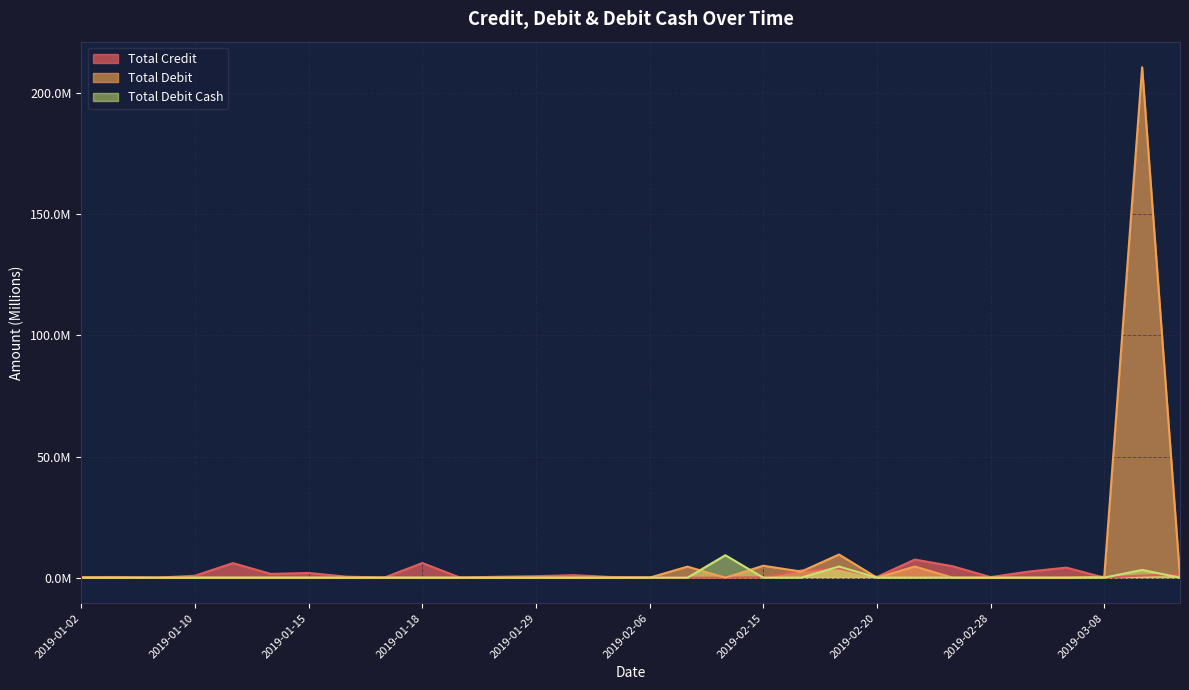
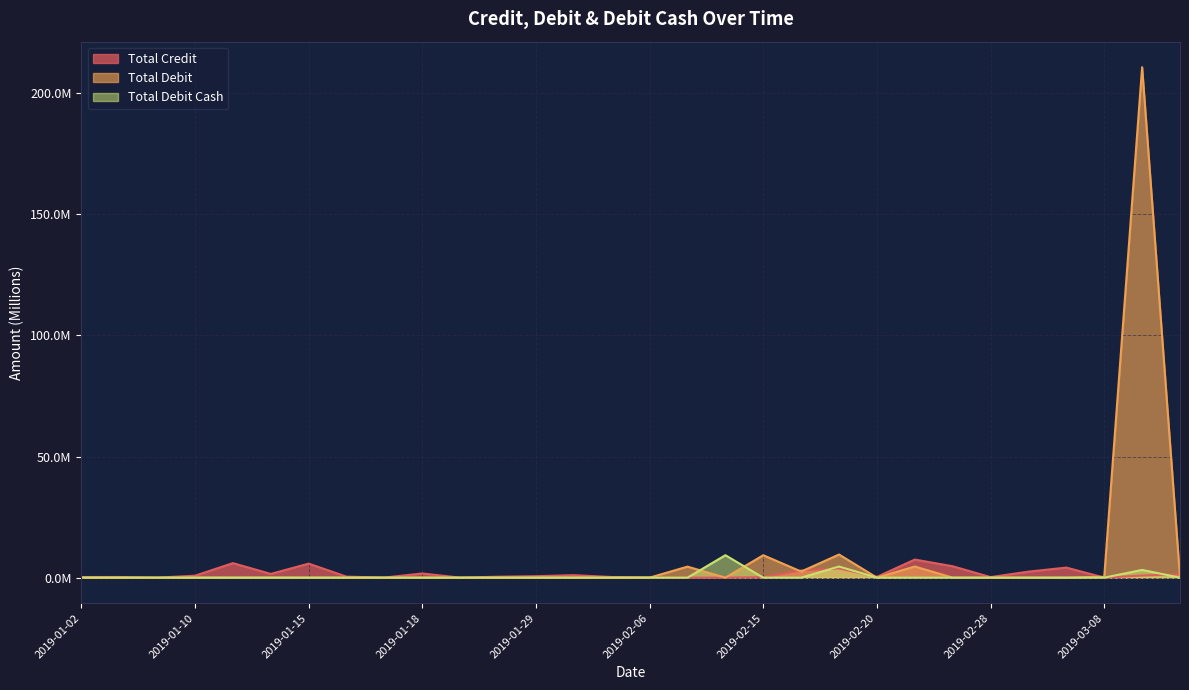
Total Credit, 2019-01-15: 2000000 -> 6000000
Total Credit, 2019-01-18: 6000000 -> 2000000
Total Debit, 2019-02-15: 5000000 -> 9000000
